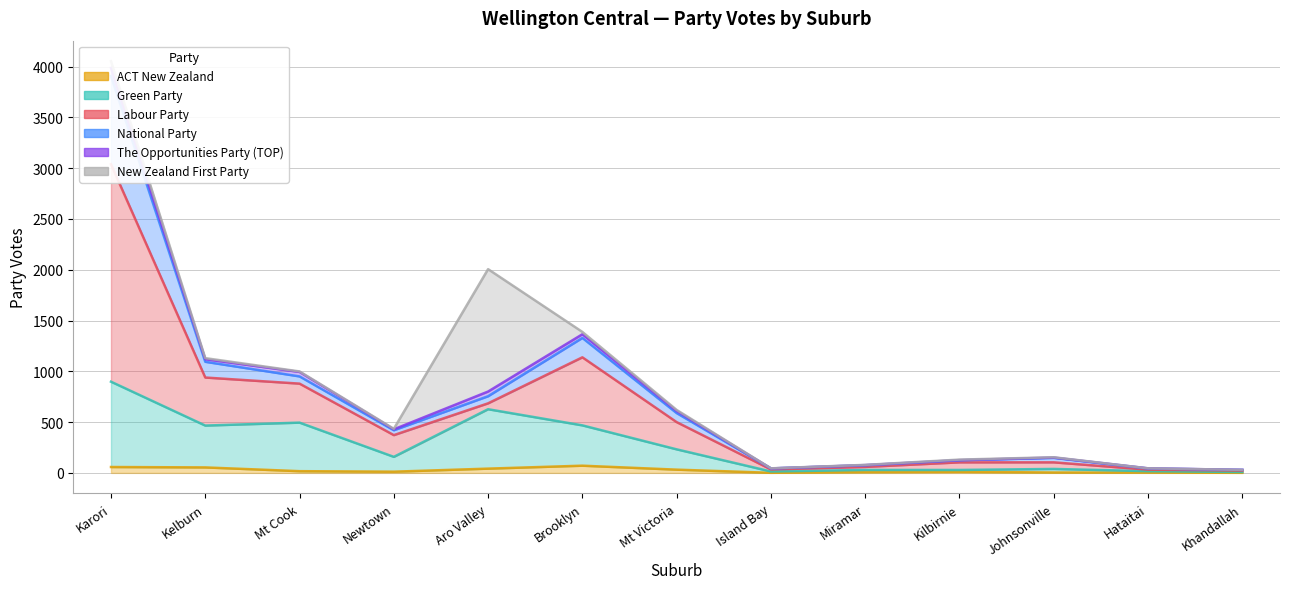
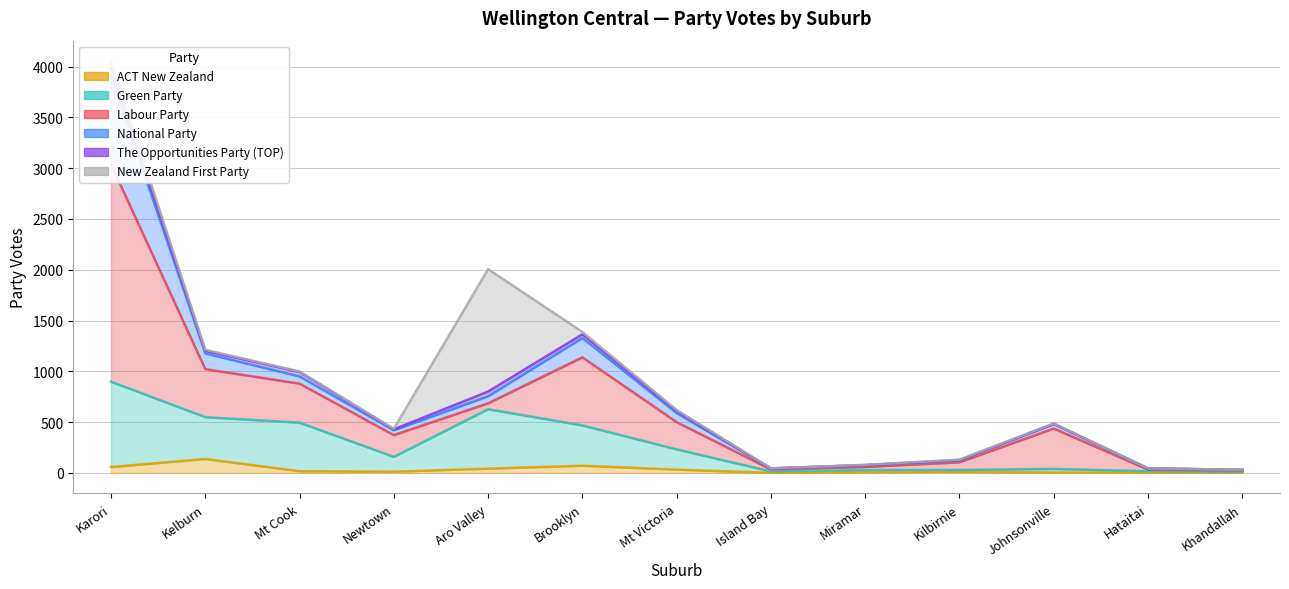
ACT New Zealand, Kelburn: 50 -> 140
Labour Party, Johnsonville: 70 -> 400
